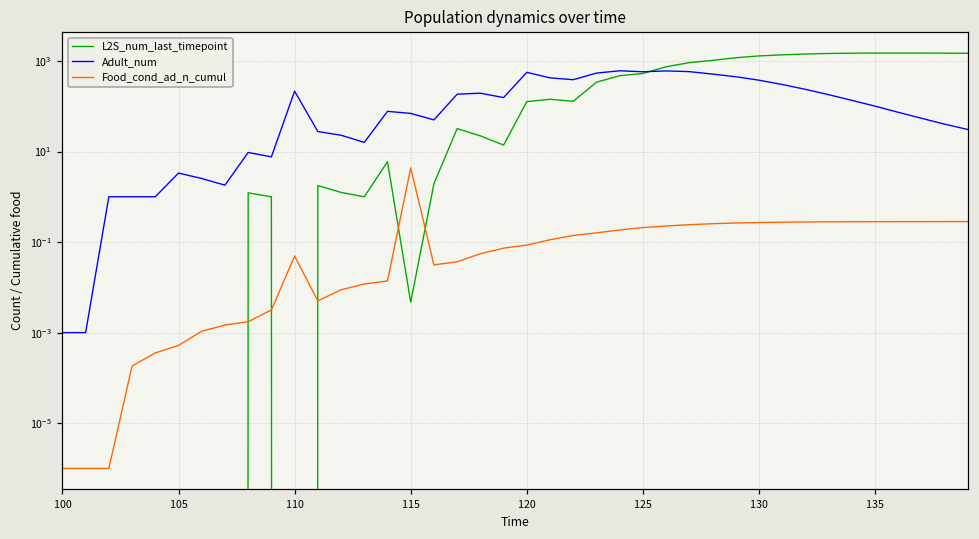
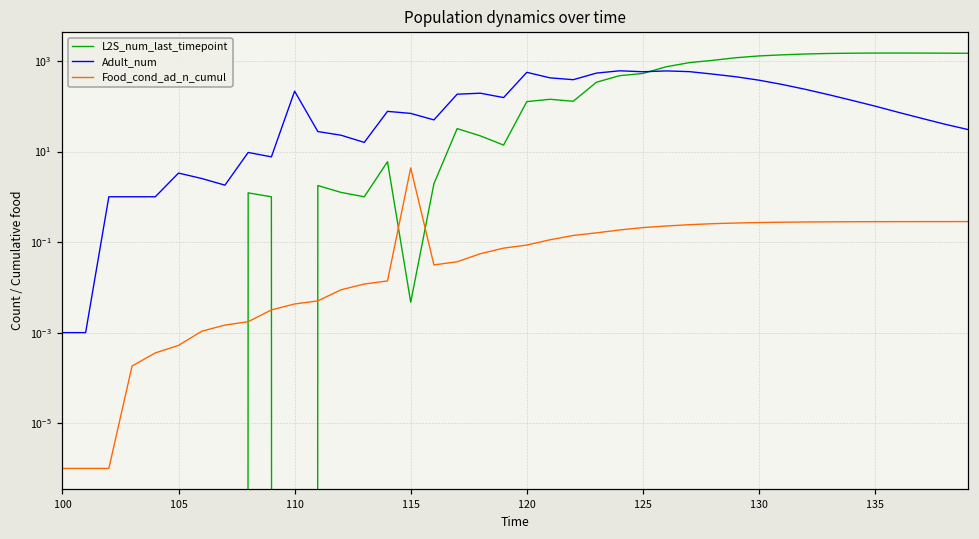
Food_cond_ad_n_cumul, 110: 0.05 -> 0.004
